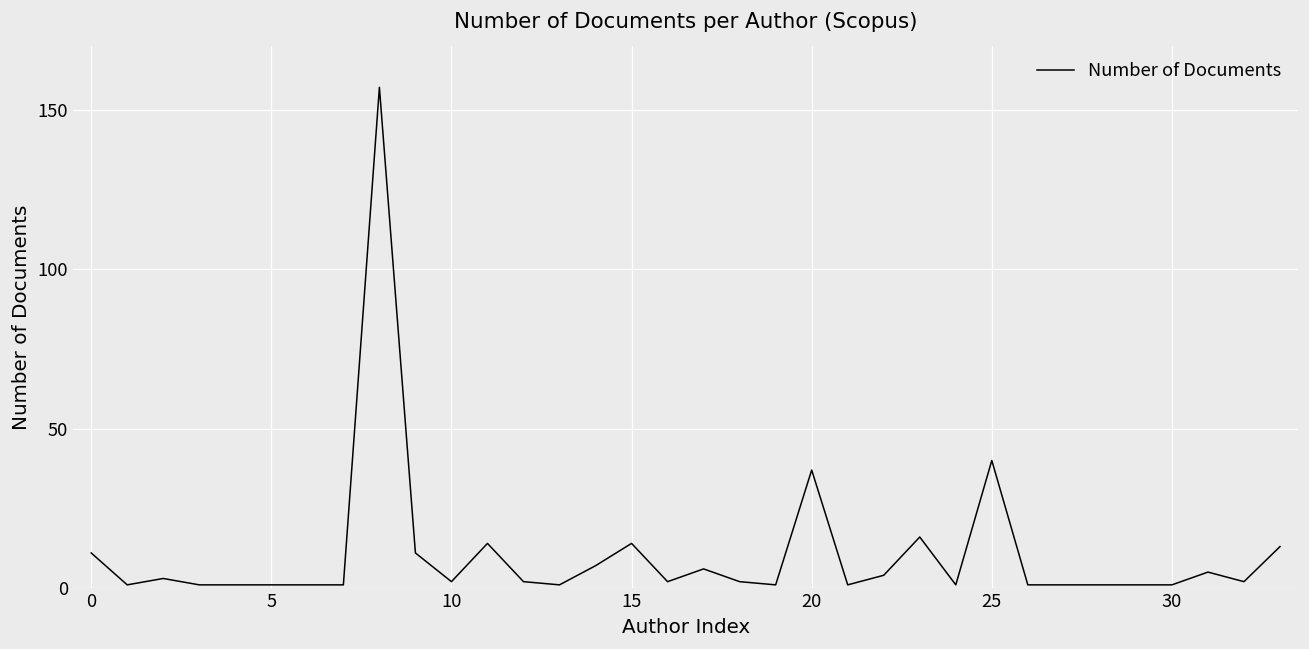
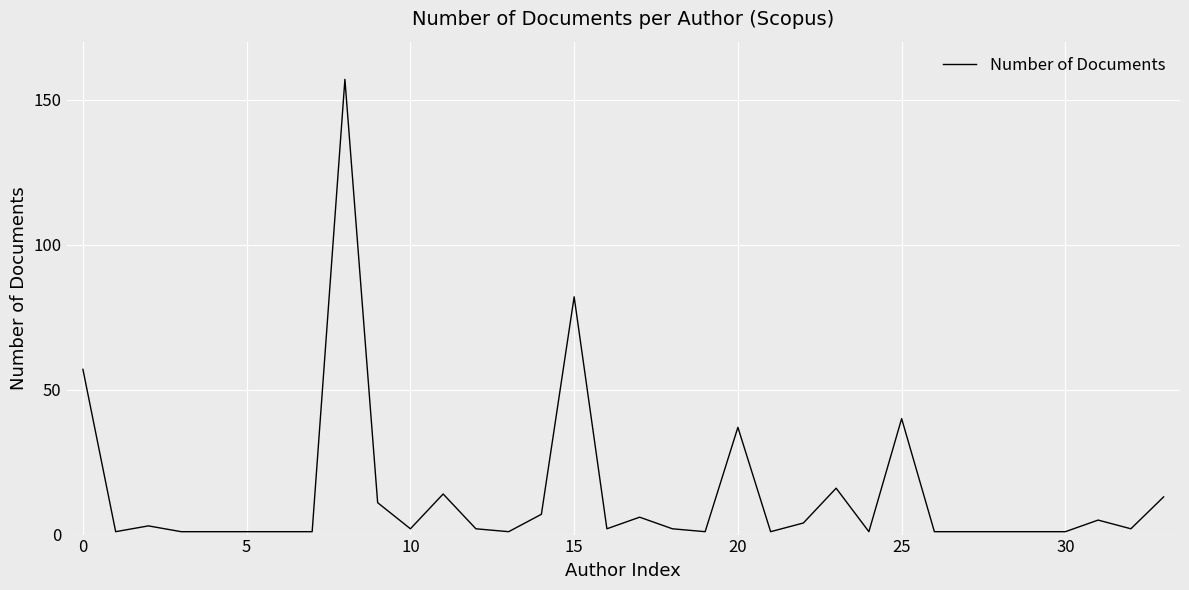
0: 11 -> 57
15: 14 -> 82
